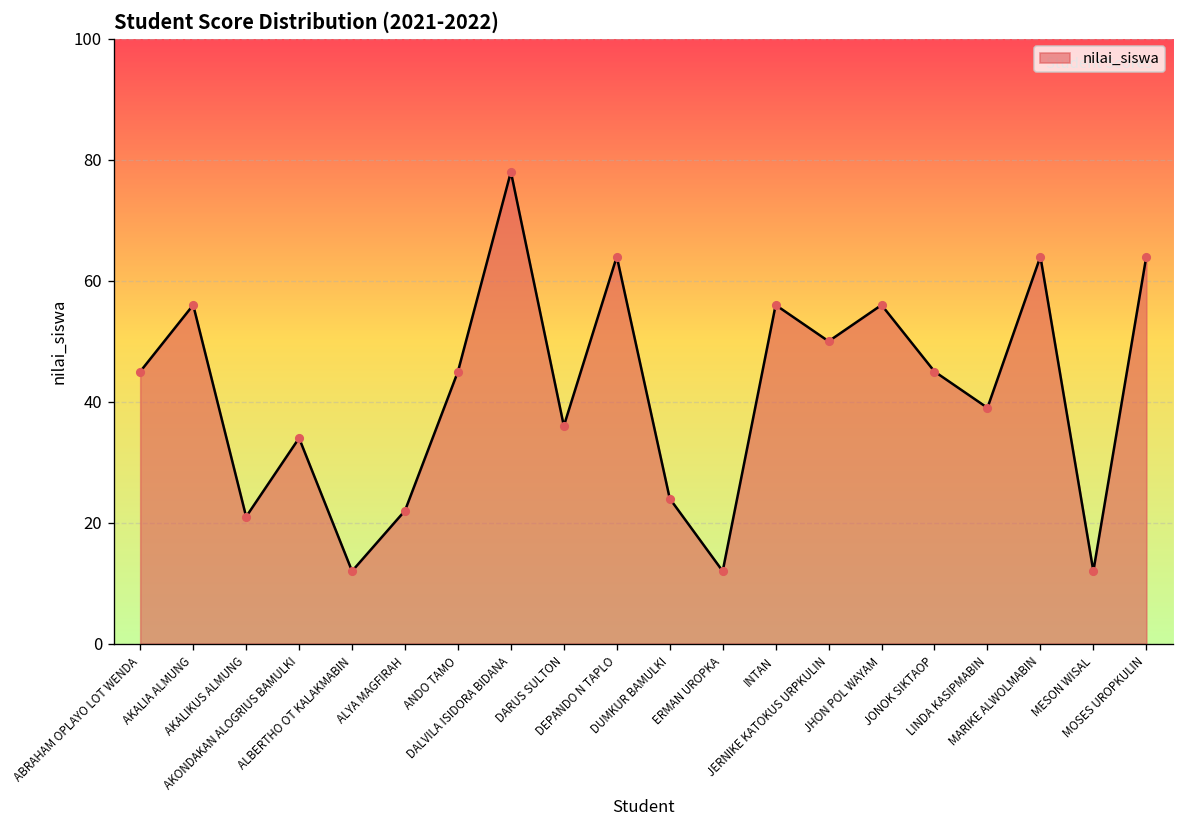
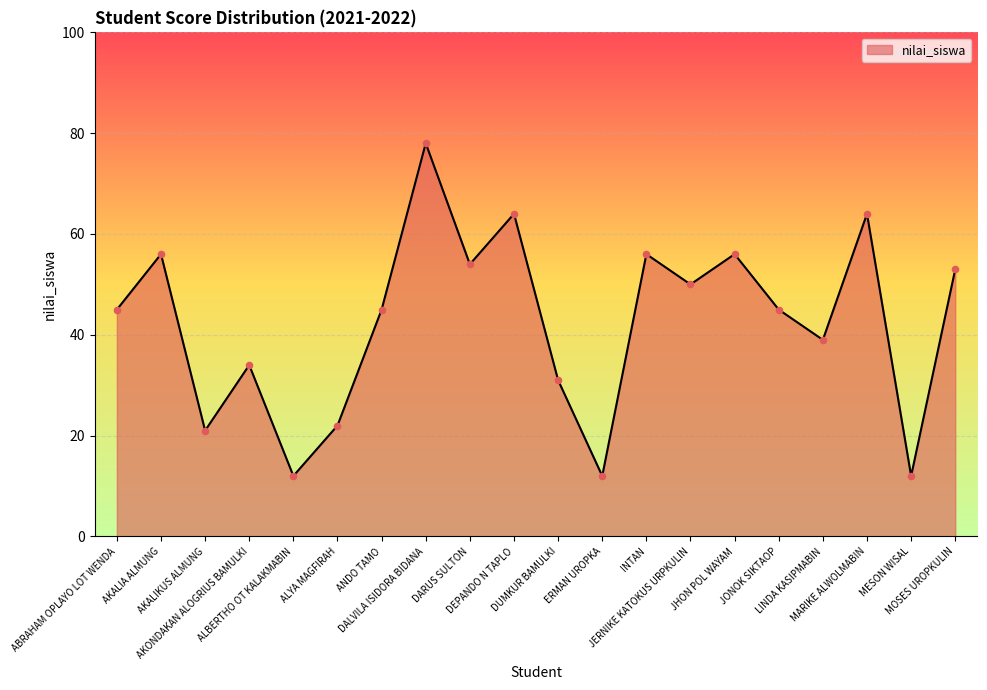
DARUS SULTON: 36 -> 54
DUMKUR BAMULKI: 24 -> 31
MOSES UROPKULIN: 64 -> 53
